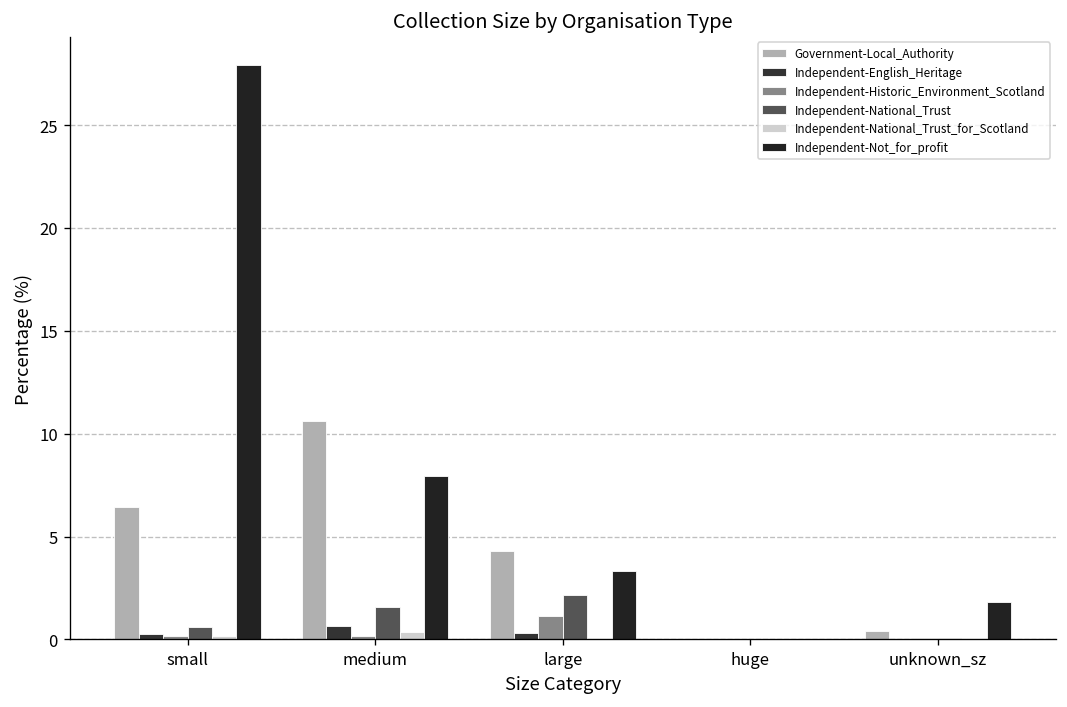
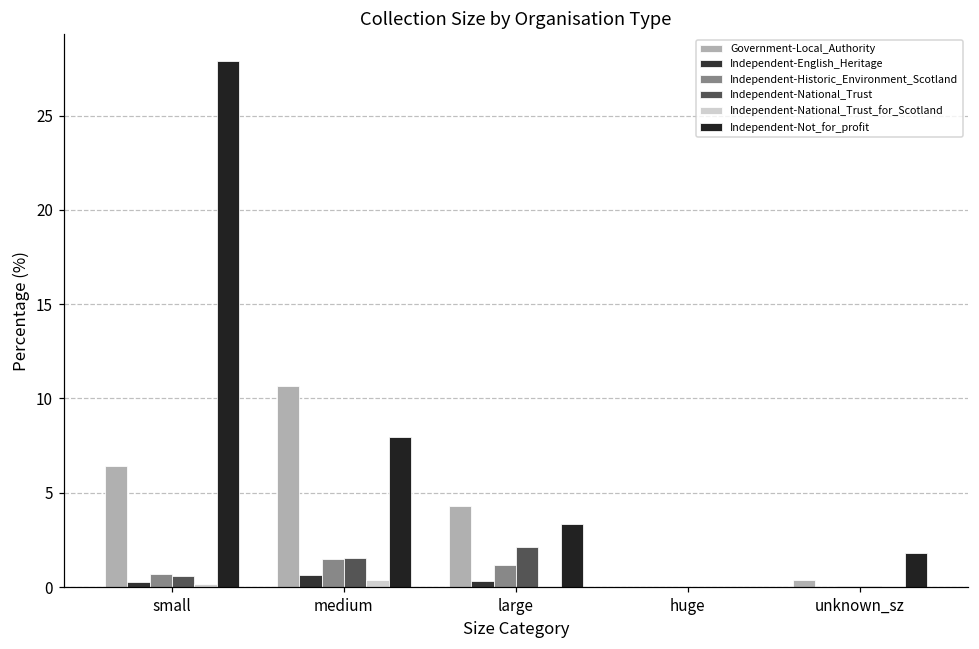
Independent-Historic_Environment_Scotland, small: 0.2 -> 0.7
Independent-Historic_Environment_Scotland, medium: 0.2 -> 1.5
